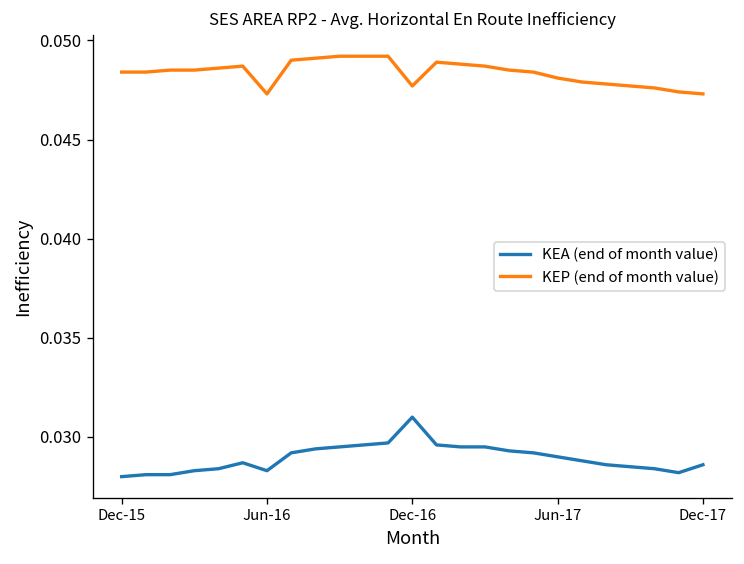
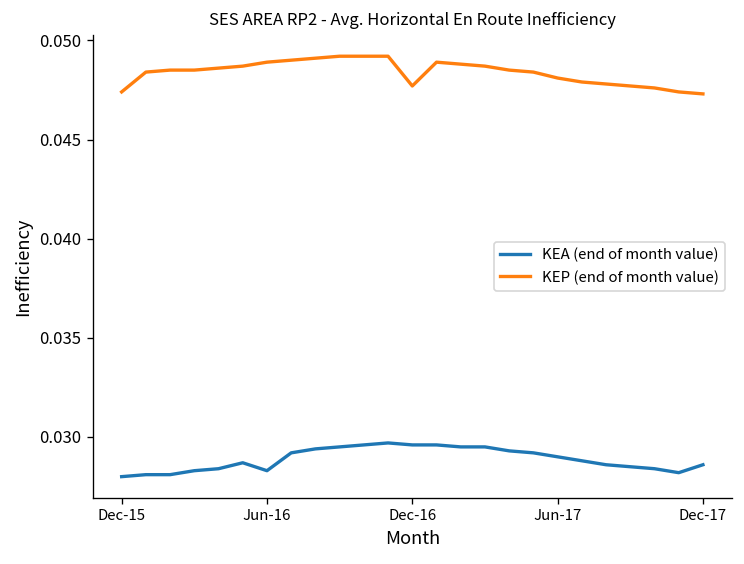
KEP (end of month value), Dec-15: 0.0484 -> 0.0474
KEP (end of month value), Jun-16: 0.0473 -> 0.0489
KEA (end of month value), Dec-16: 0.0310 -> 0.0296
